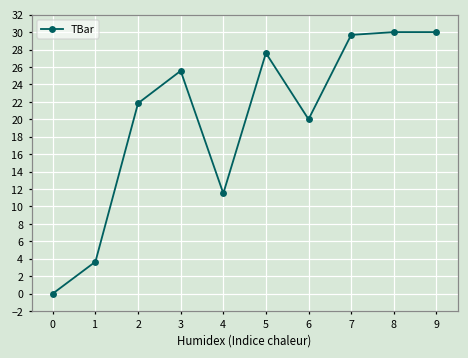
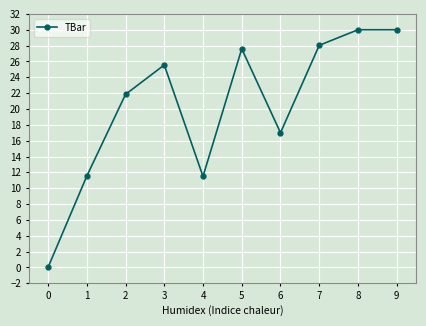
1: 4 -> 12
6: 20 -> 17
7: 30 -> 28
